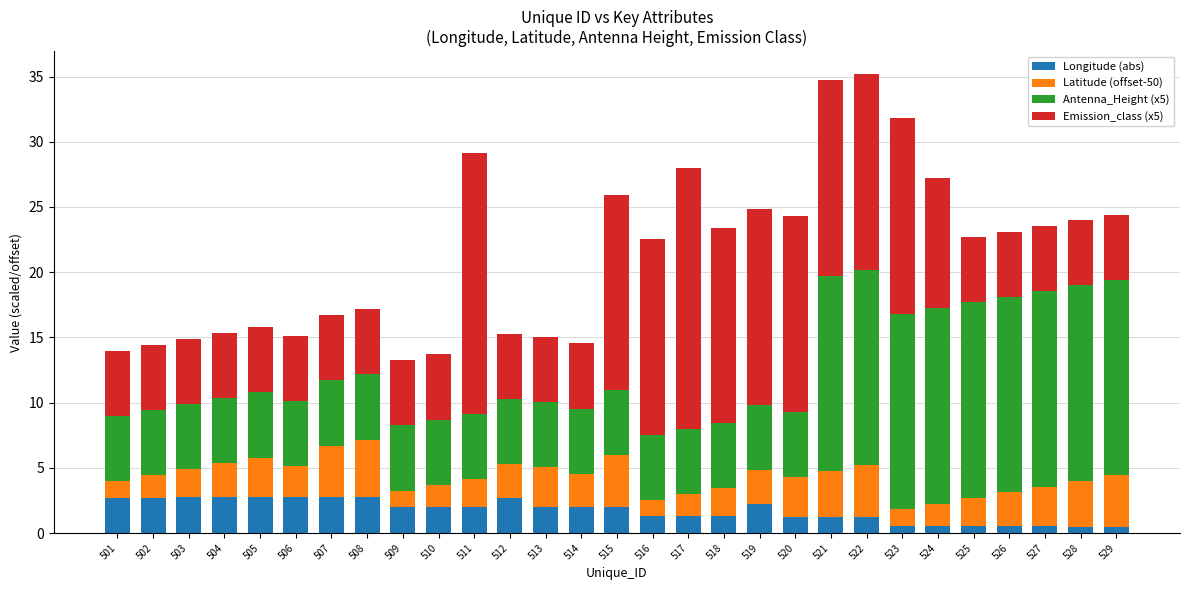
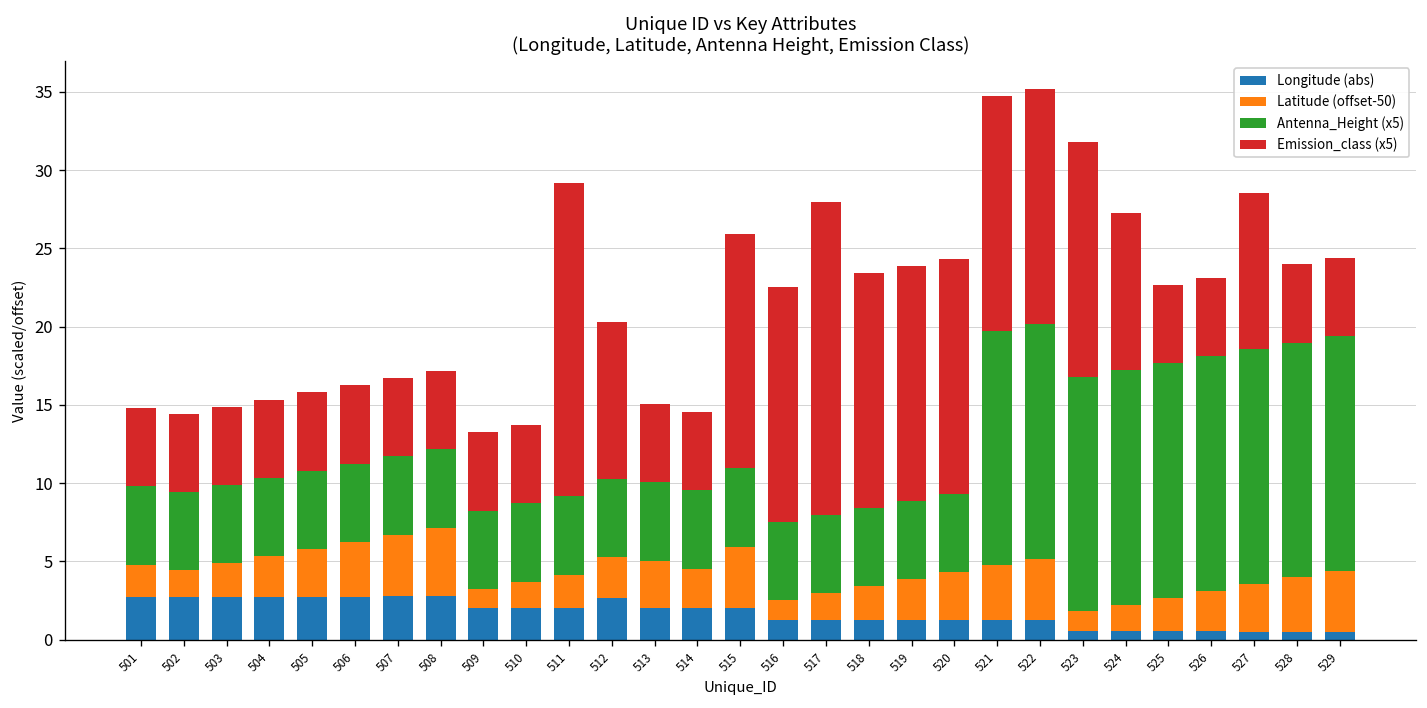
Latitude (offset-50), 501: 1.2 -> 2.1
Latitude (offset-50), 506: 2.4 -> 3.5
Emission_class (x5), 512: 5.0 -> 10.0
Longitude (abs), 519: 2.3 -> 1.3
Emission_class (x5), 527: 5.0 -> 10.0
